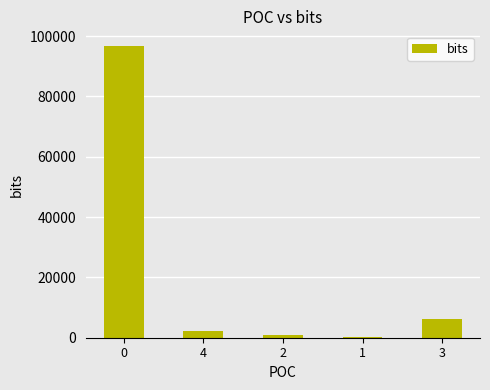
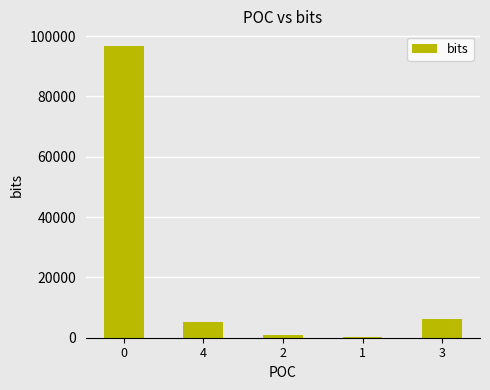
4: 2000 -> 5000
